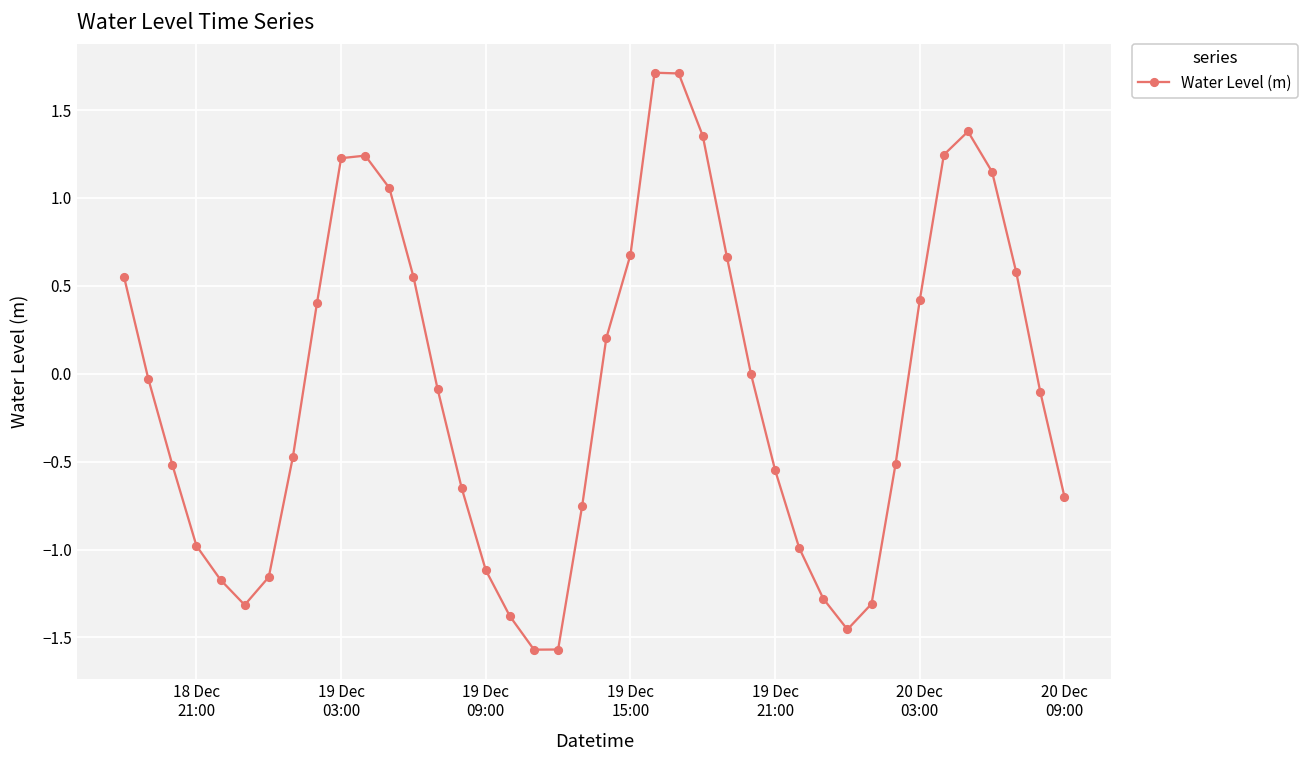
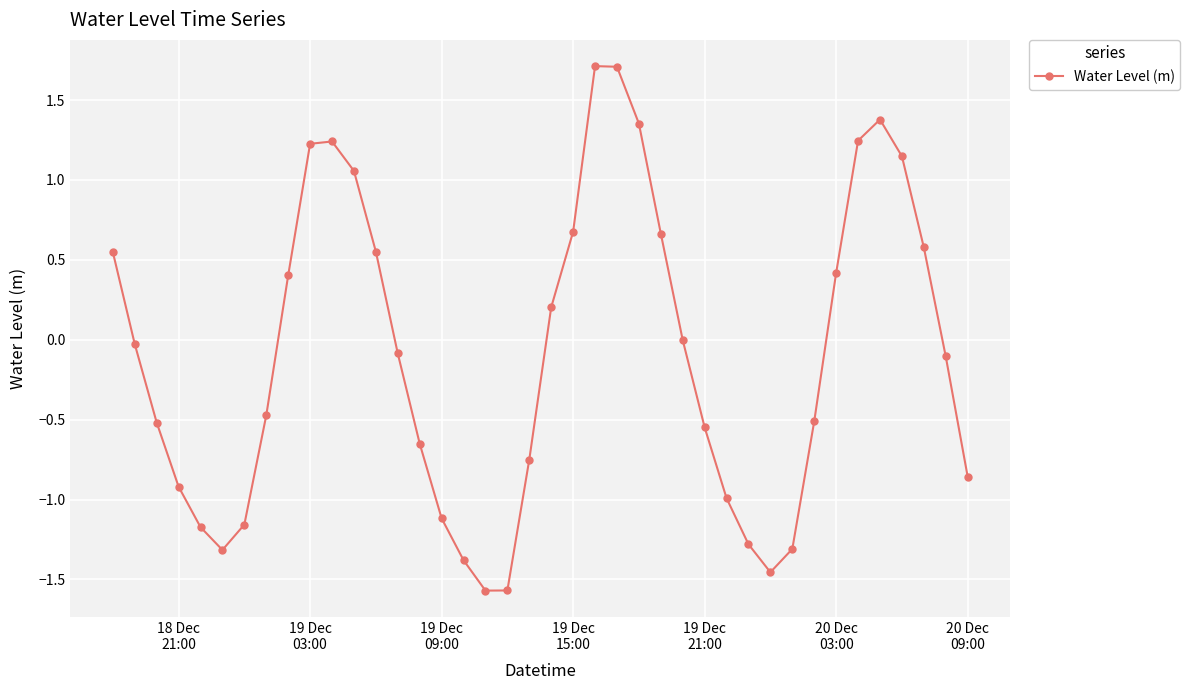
18 Dec 21:00: -0.98 -> -0.92
20 Dec 09:00: -0.70 -> -0.86
